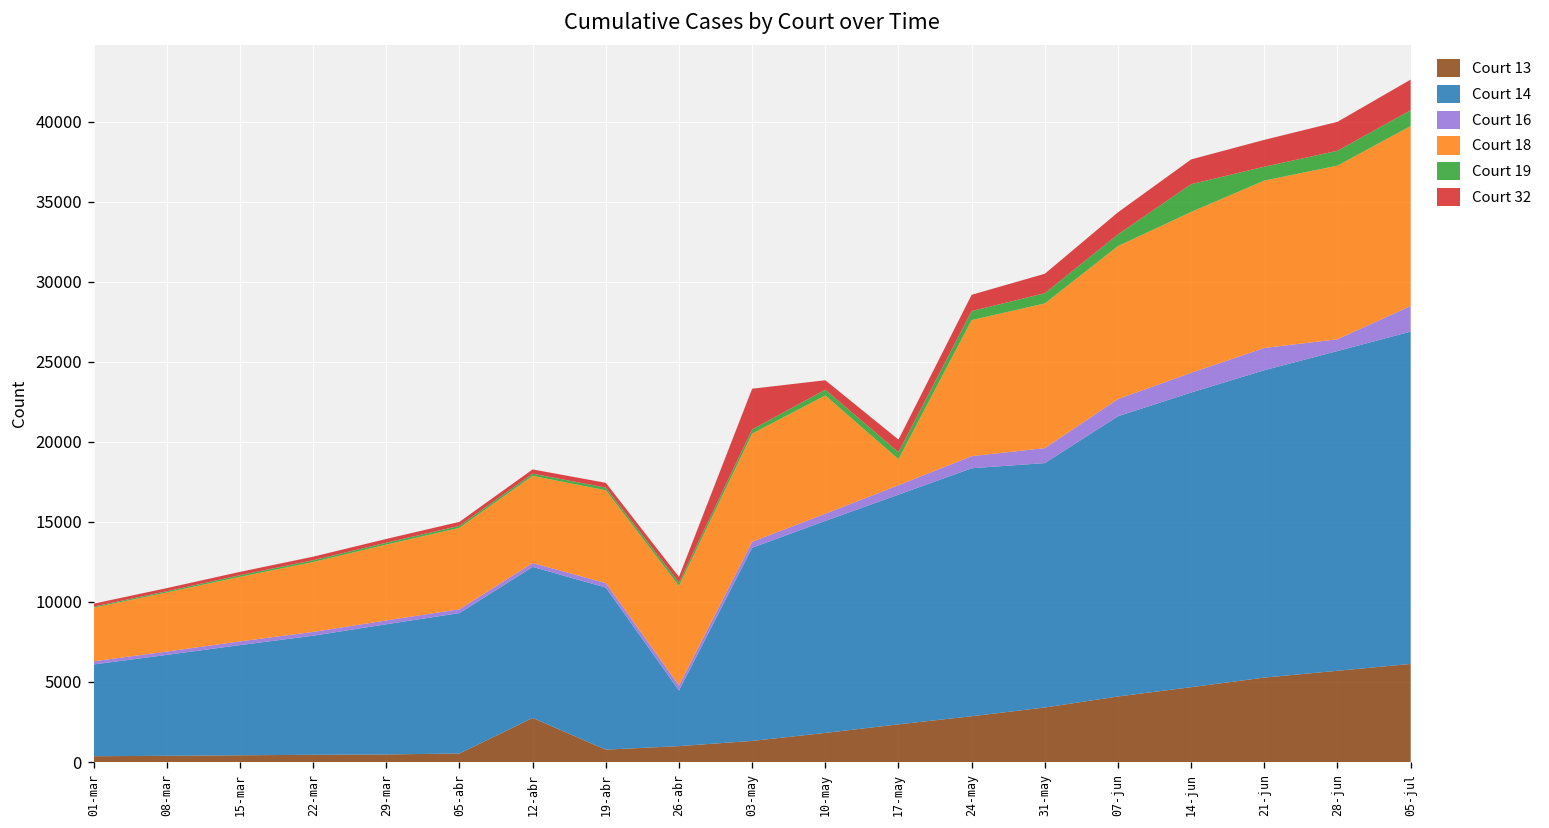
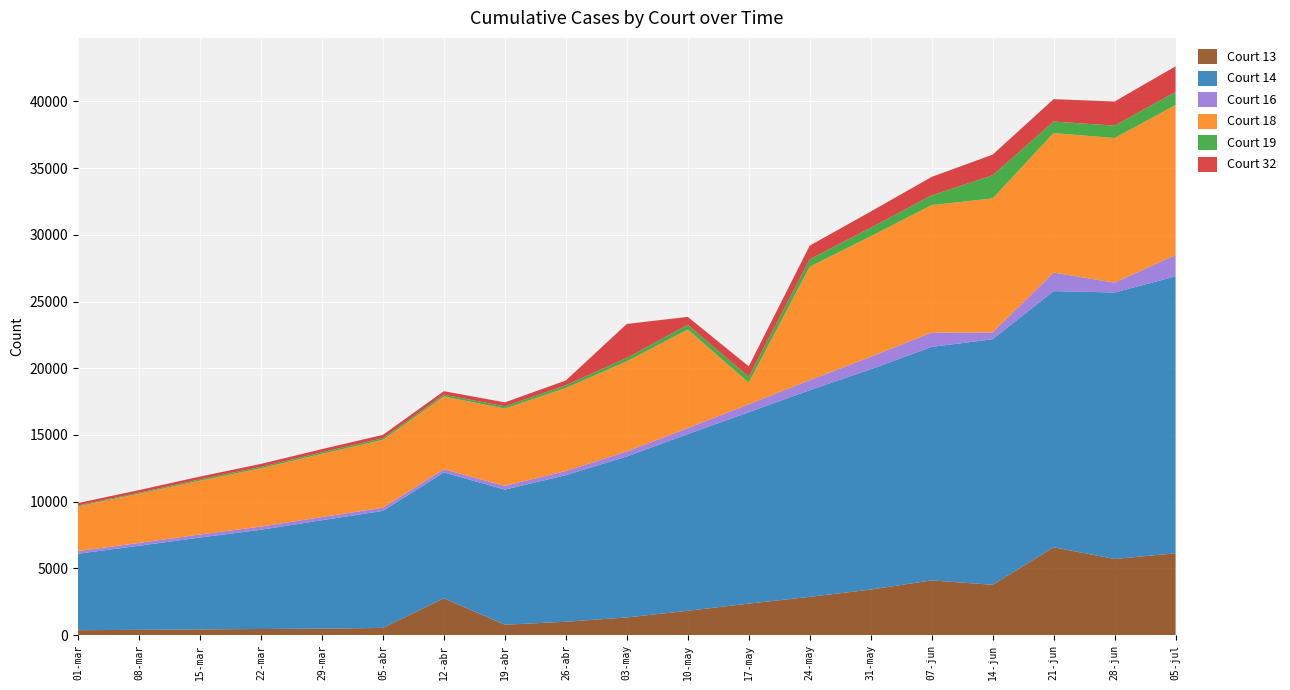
Court 14, 26-abr: 3500 -> 11000
Court 14, 31-may: 15300 -> 16500
Court 13, 14-jun: 4700 -> 3800
Court 16, 14-jun: 1200 -> 500
Court 13, 21-jun: 5300 -> 6600
